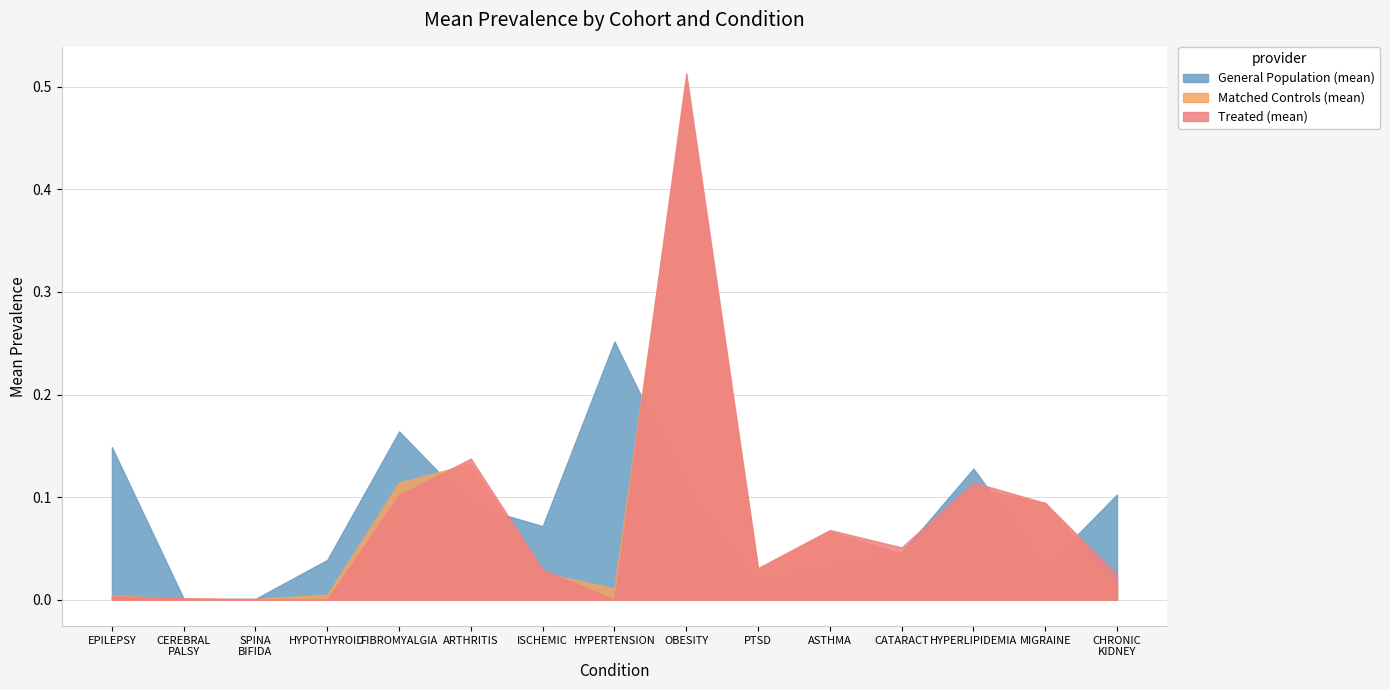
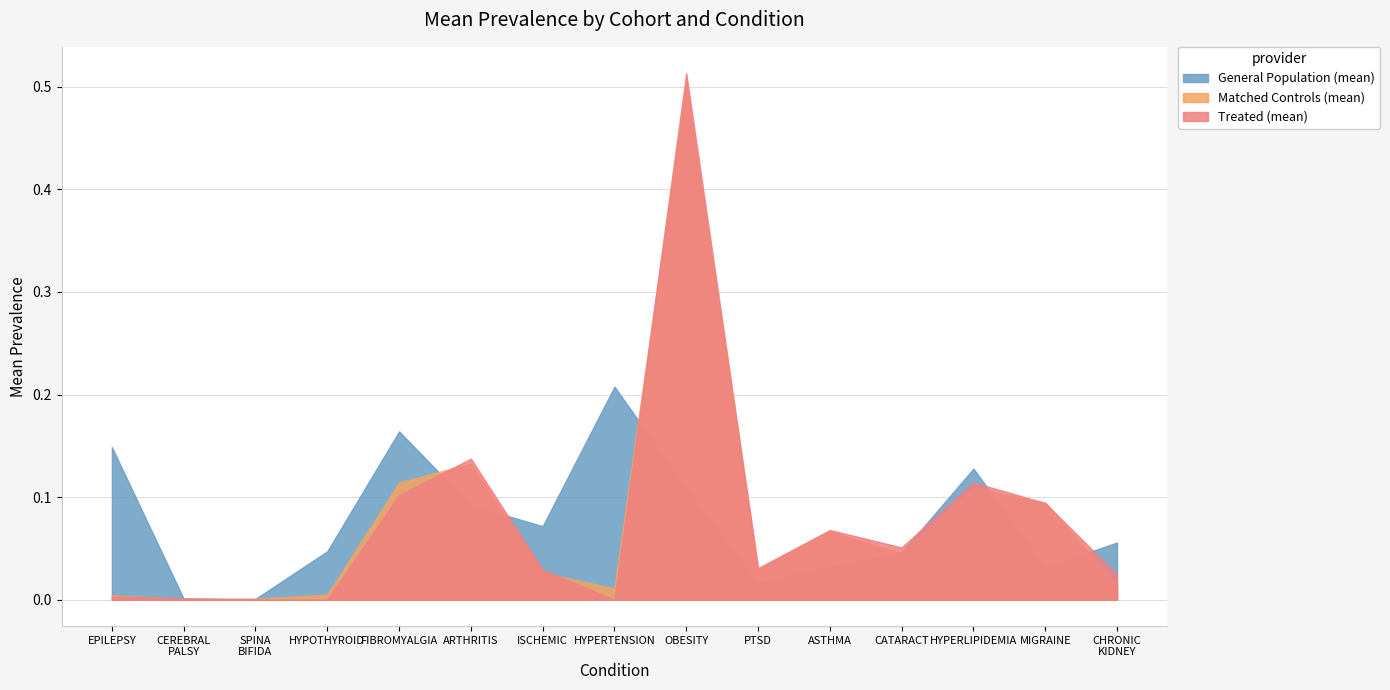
General Population (mean), HYPOTHYROID: 0.039 -> 0.047
General Population (mean), HYPERTENSION: 0.252 -> 0.208
General Population (mean), CHRONIC KIDNEY: 0.103 -> 0.056
